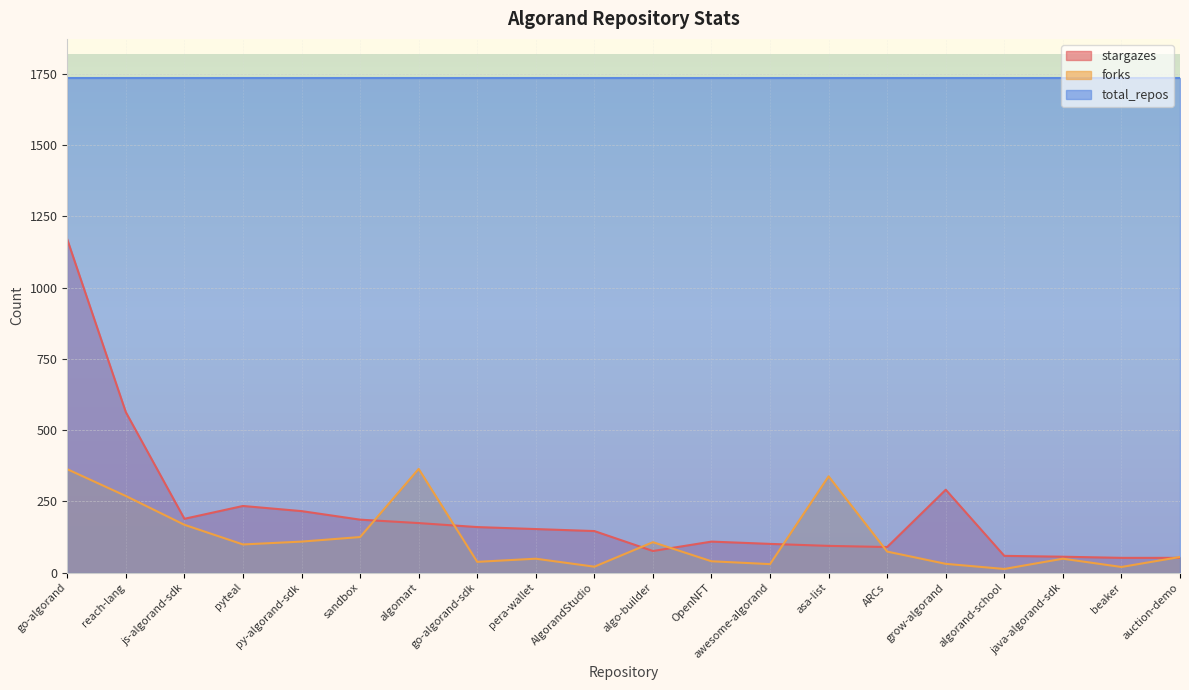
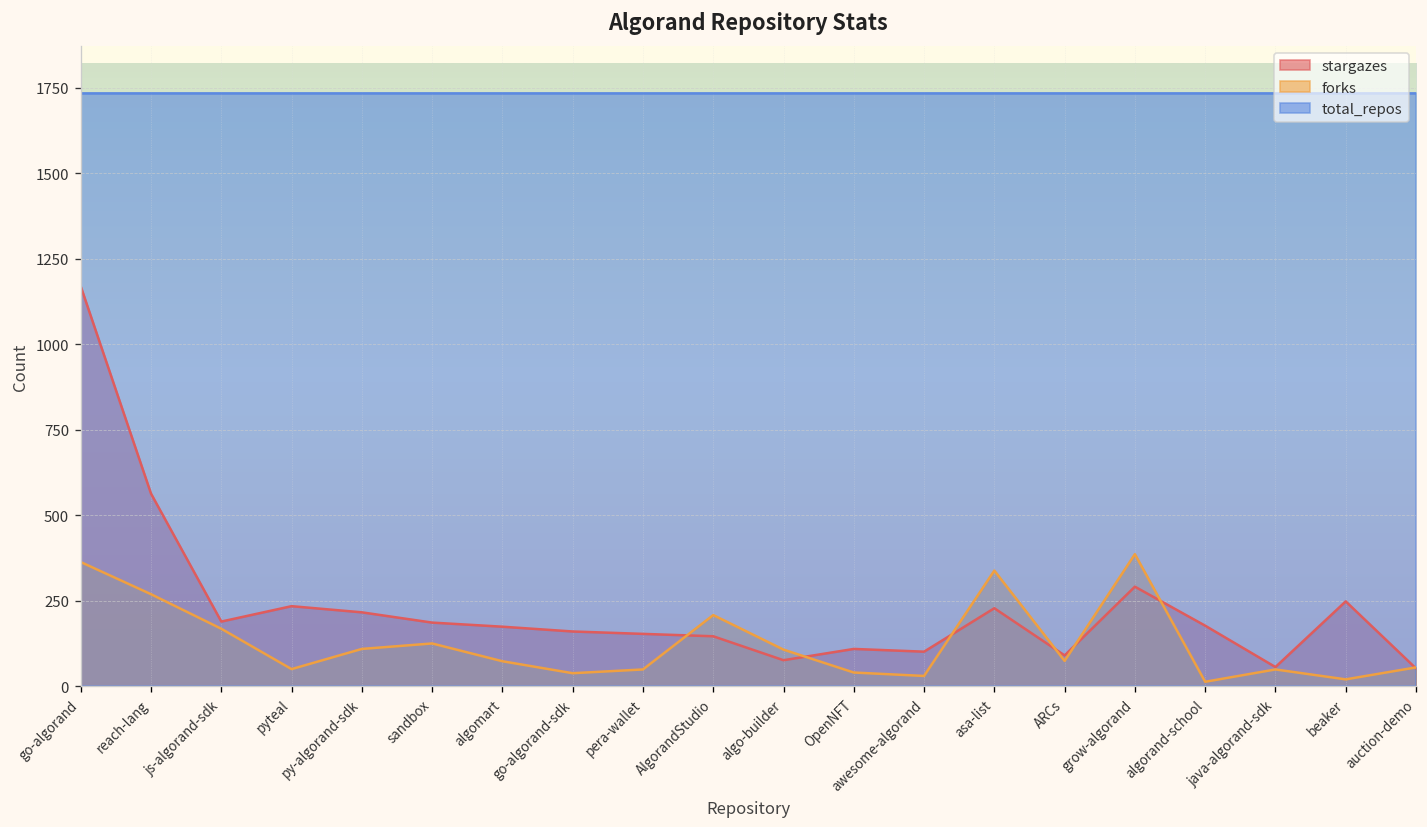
forks, pyteal: 100 -> 50
forks, algomart: 360 -> 70
forks, AlgorandStudio: 20 -> 210
stargazes, asa-list: 90 -> 230
forks, grow-algorand: 30 -> 390
stargazes, algorand-school: 60 -> 180
stargazes, beaker: 50 -> 250
